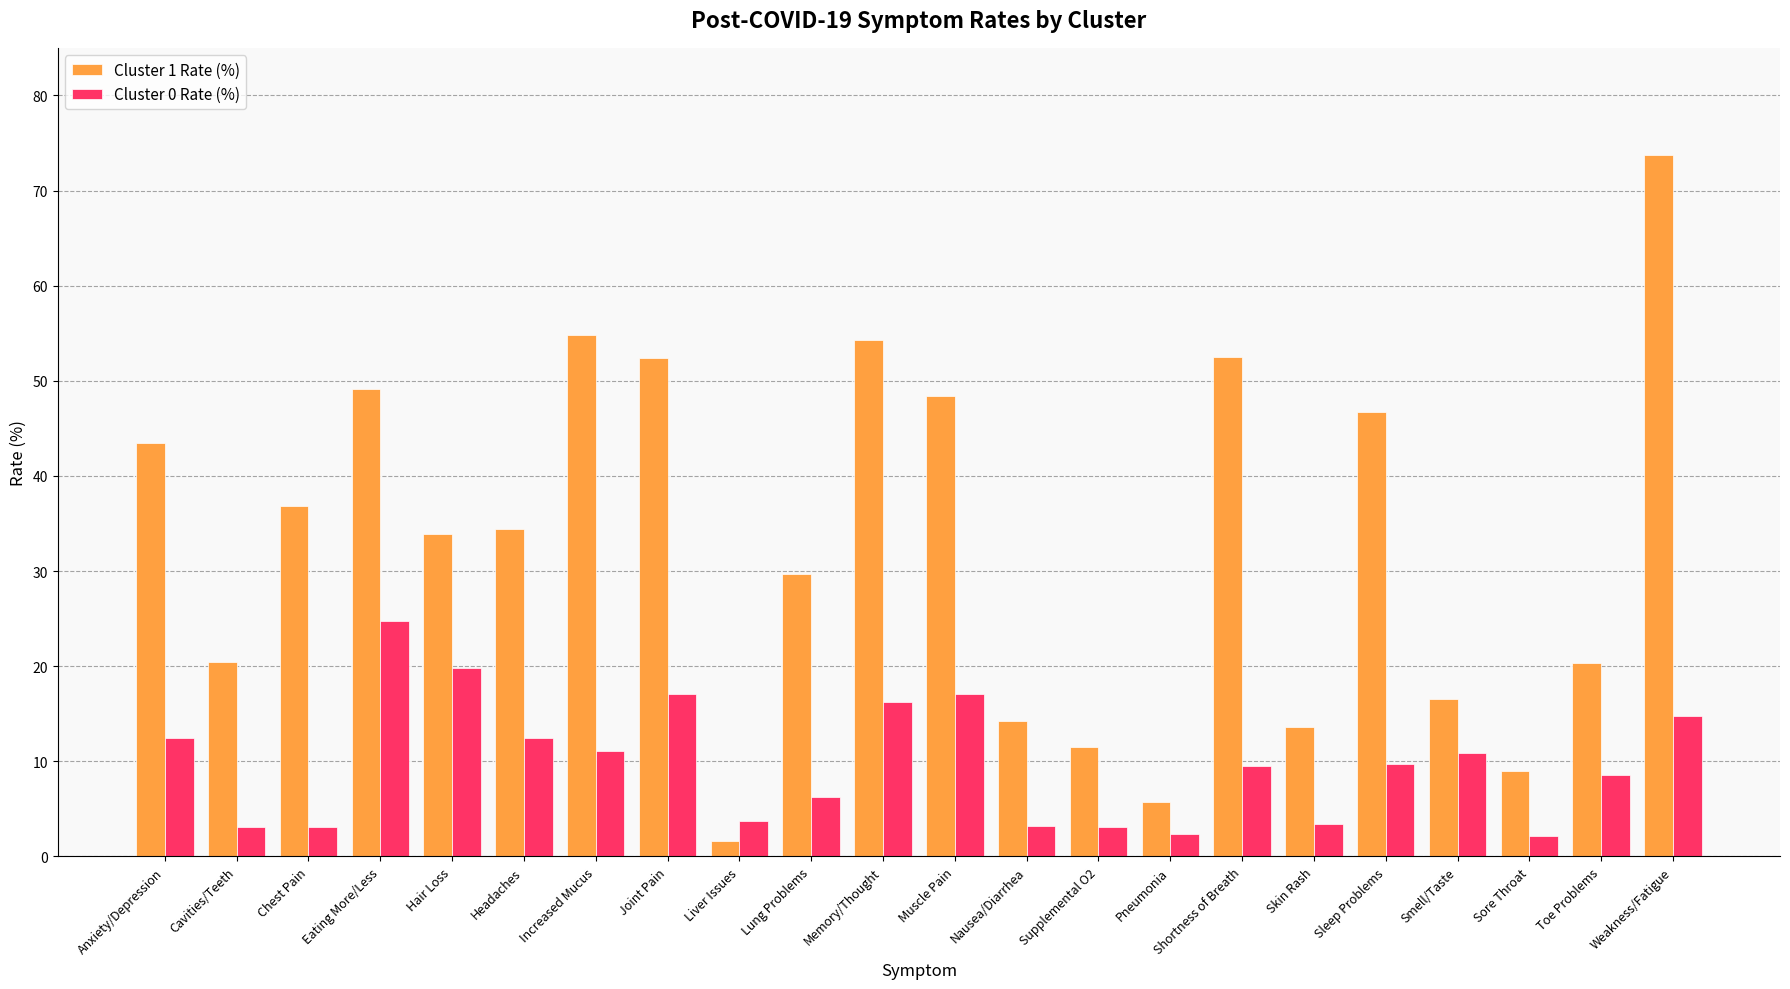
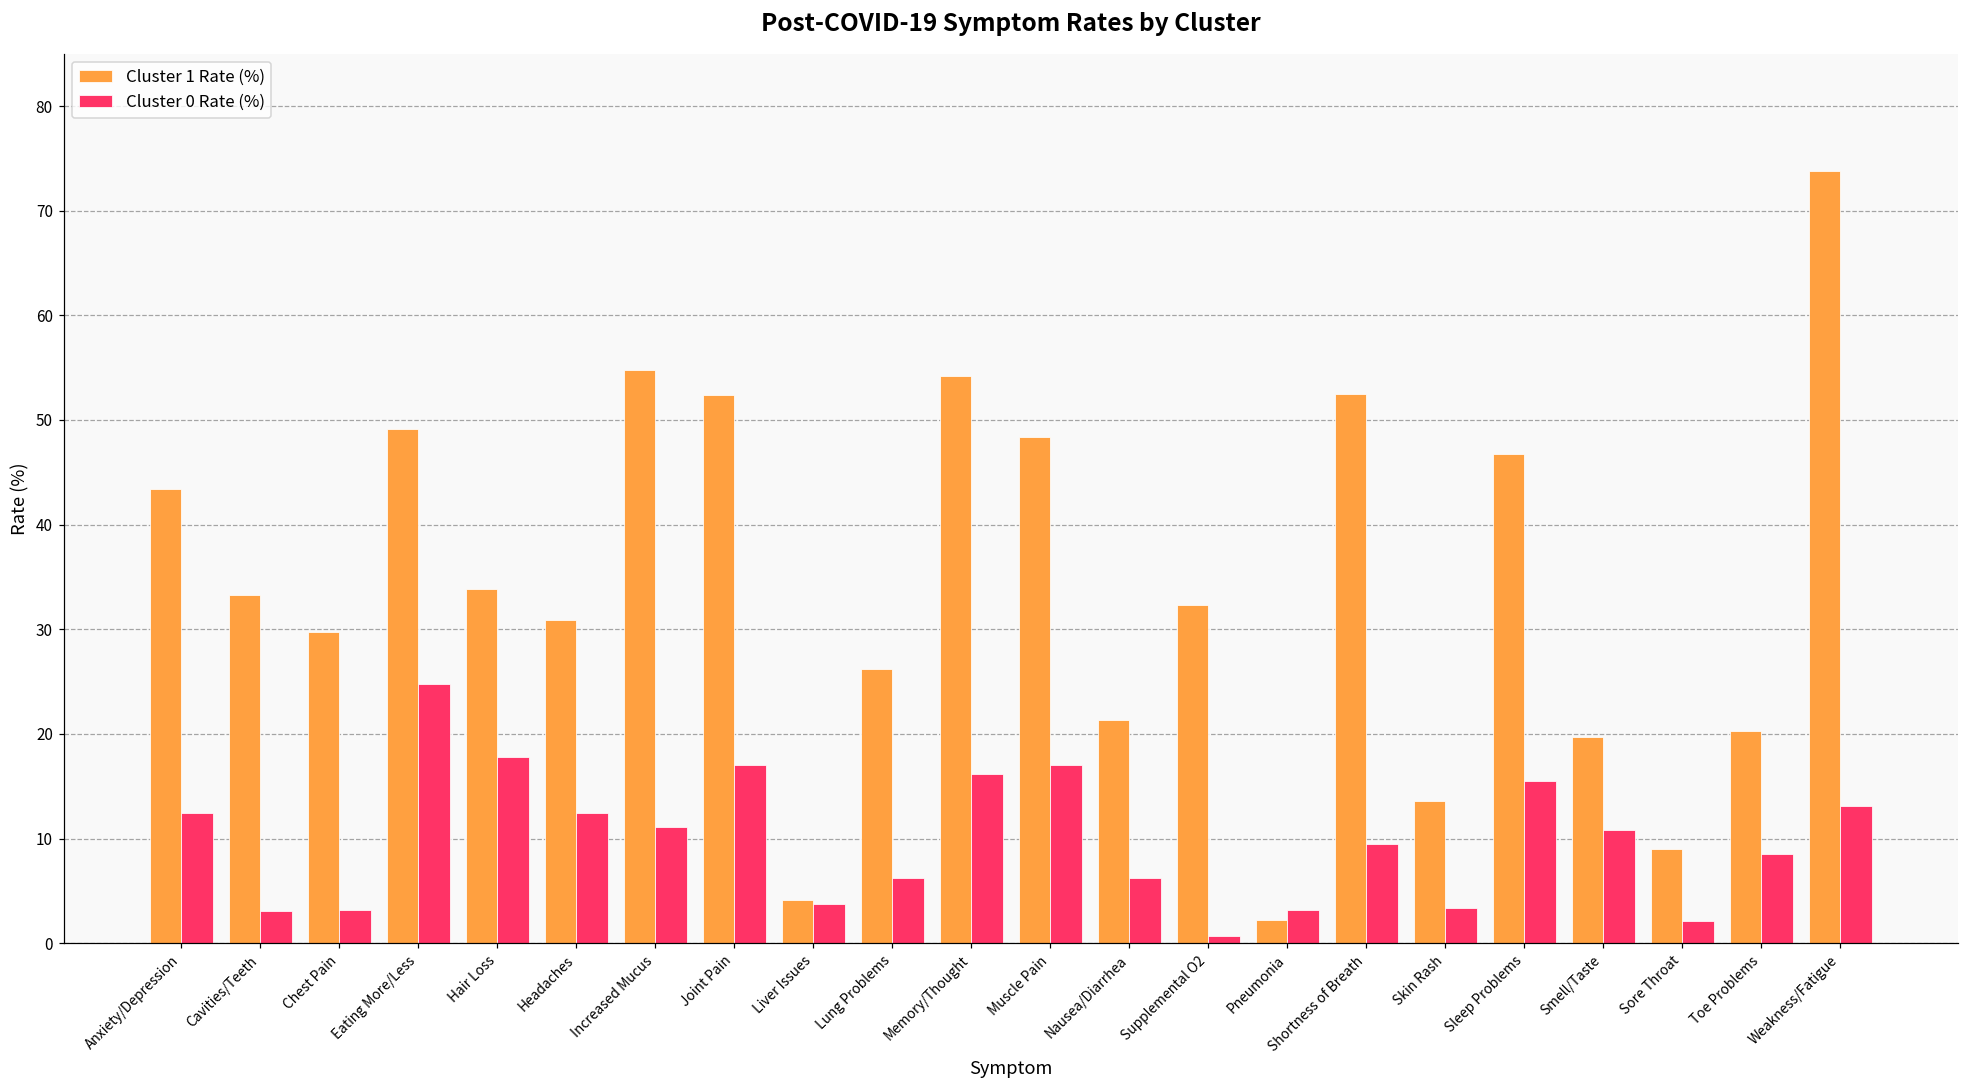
Cluster 1 Rate (%), Cavities/Teeth: 20 -> 33
Cluster 1 Rate (%), Chest Pain: 37 -> 30
Cluster 0 Rate (%), Hair Loss: 20 -> 18
Cluster 1 Rate (%), Headaches: 34 -> 31
Cluster 1 Rate (%), Liver Issues: 2 -> 4
Cluster 1 Rate (%), Lung Problems: 30 -> 26
Cluster 1 Rate (%), Nausea/Diarrhea: 14 -> 21
Cluster 0 Rate (%), Nausea/Diarrhea: 3 -> 6
Cluster 1 Rate (%), Supplemental O2: 11 -> 32
Cluster 0 Rate (%), Supplemental O2: 3 -> 1
Cluster 1 Rate (%), Pneumonia: 6 -> 2
Cluster 0 Rate (%), Pneumonia: 2 -> 3
Cluster 0 Rate (%), Sleep Problems: 10 -> 16
Cluster 1 Rate (%), Smell/Taste: 17 -> 20
Cluster 0 Rate (%), Weakness/Fatigue: 15 -> 13
